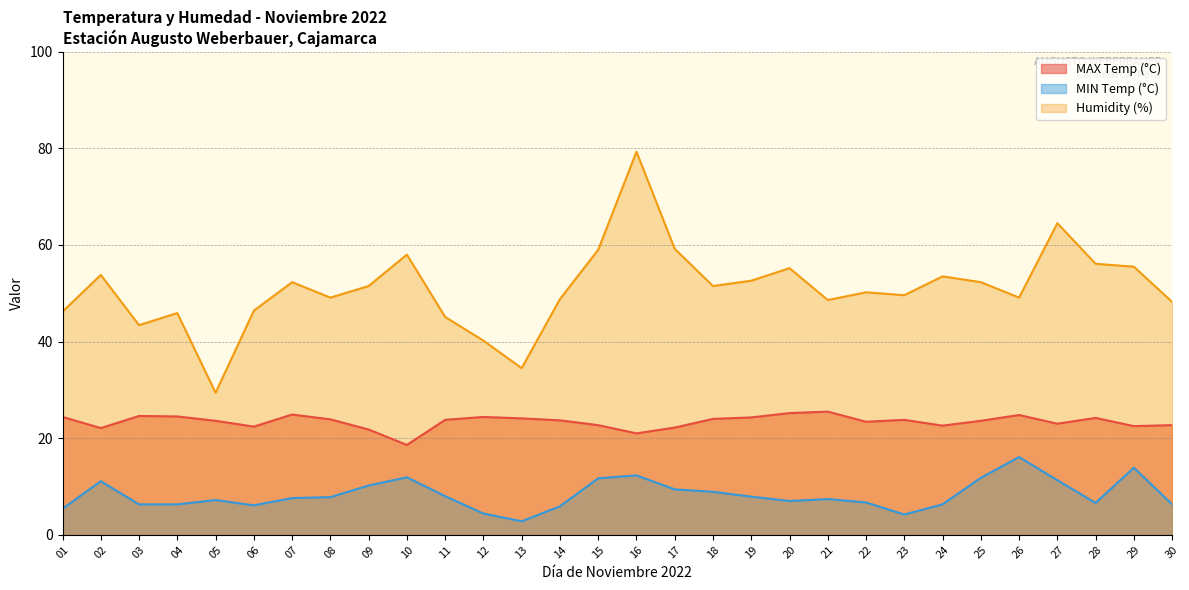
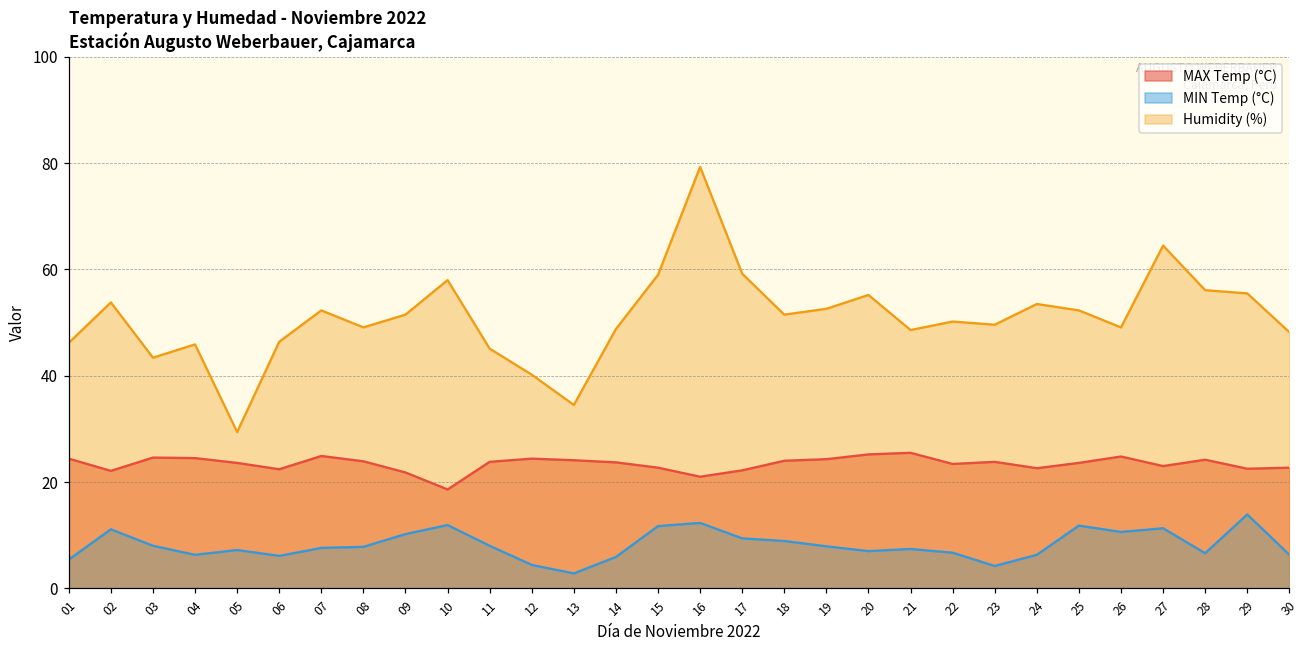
MIN Temp (°C), 03: 6 -> 8
MIN Temp (°C), 26: 16 -> 11
